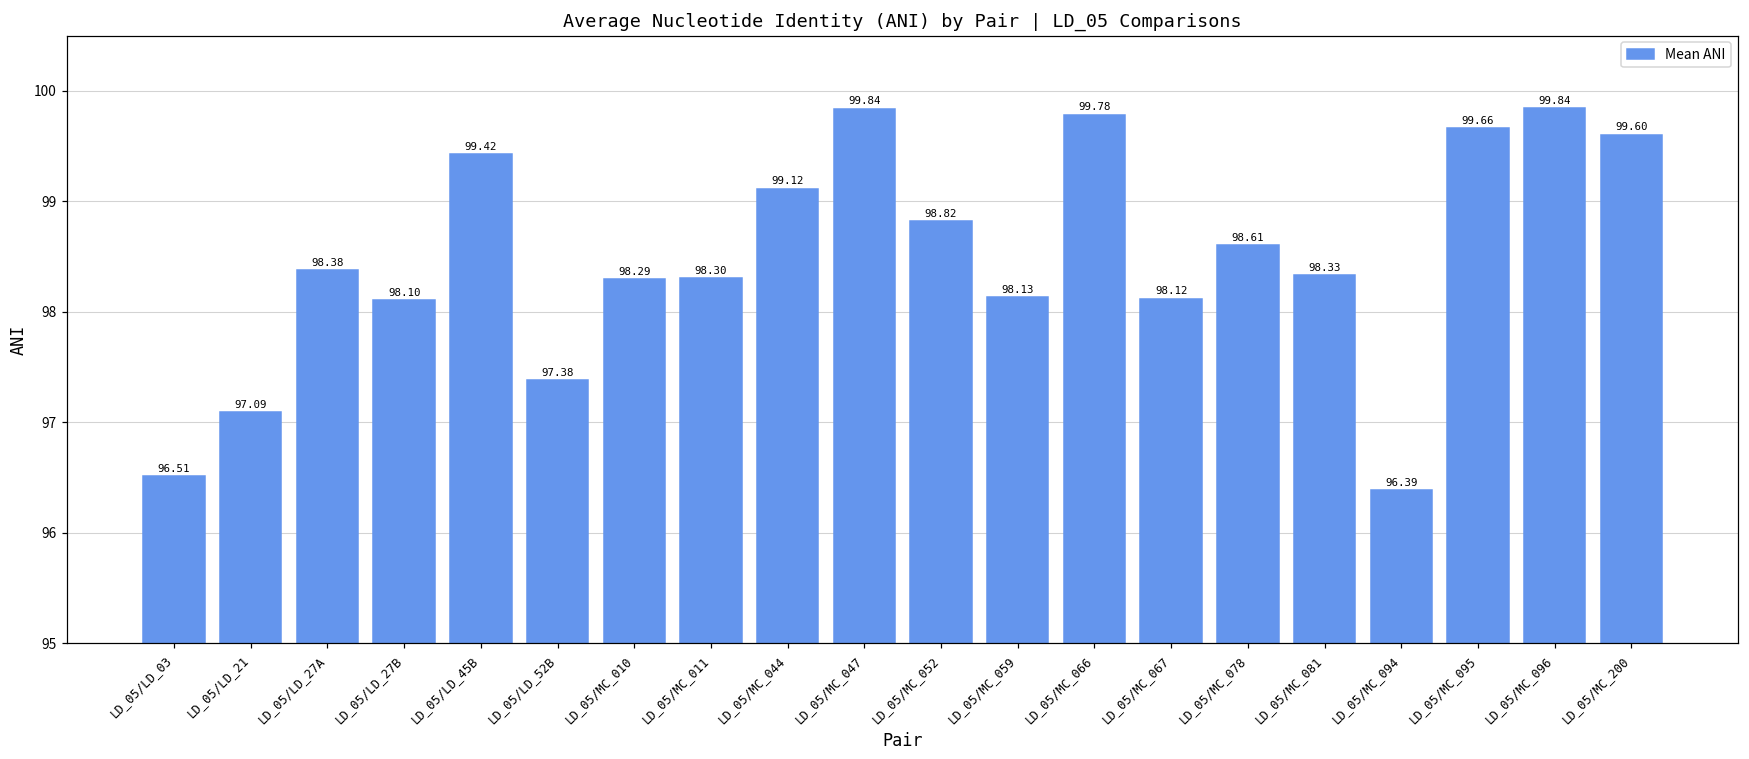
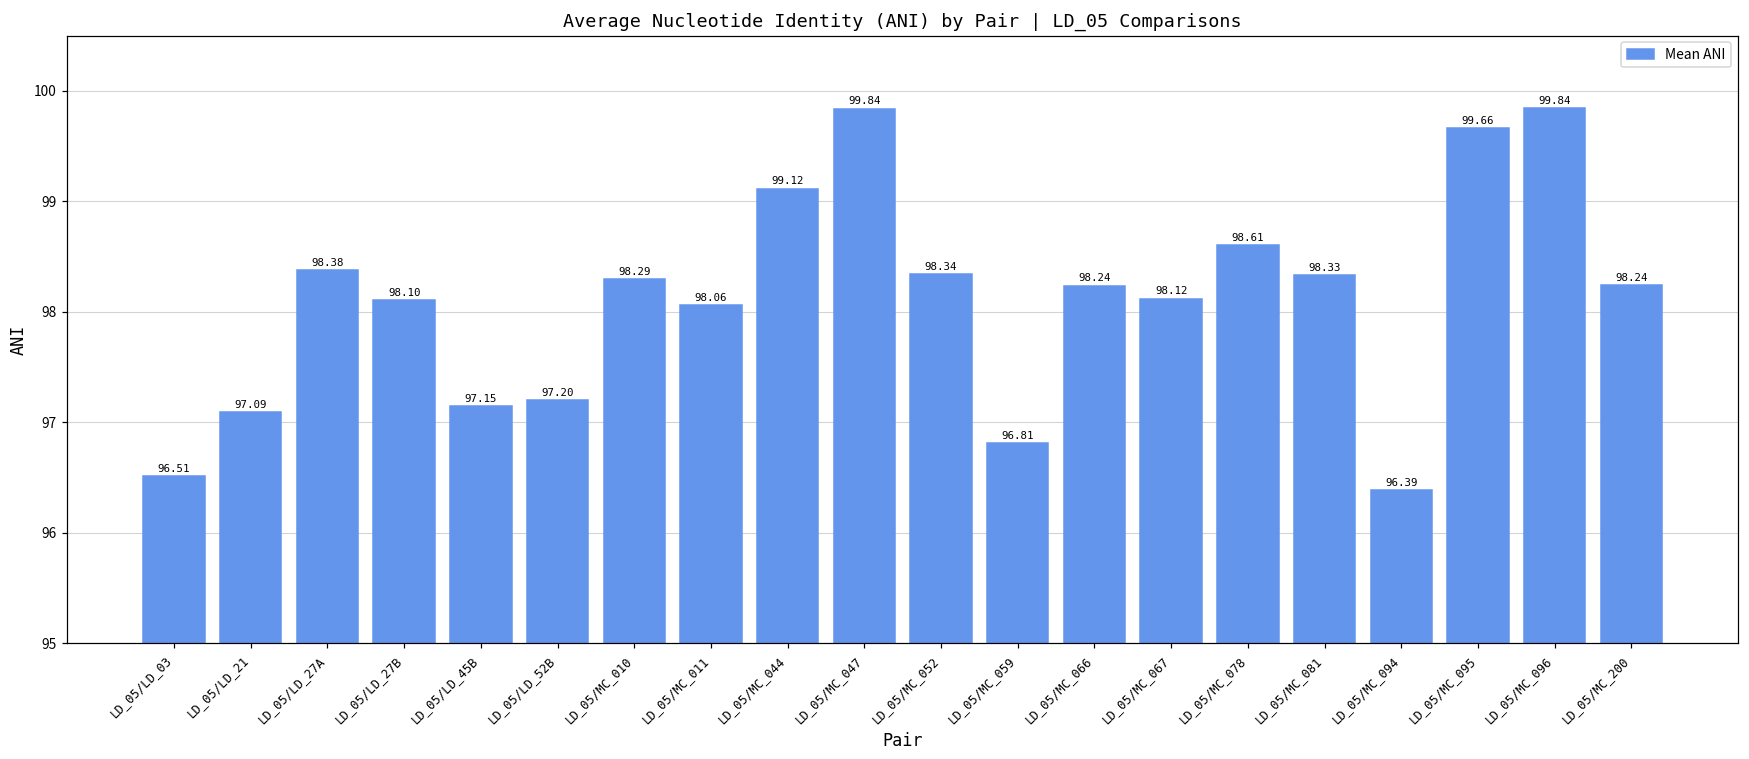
LD_05/LD_45B: 99.42 -> 97.15
LD_05/LD_52B: 97.38 -> 97.20
LD_05/MC_011: 98.30 -> 98.06
LD_05/MC_052: 98.82 -> 98.34
LD_05/MC_059: 98.13 -> 96.81
LD_05/MC_066: 99.78 -> 98.24
LD_05/MC_200: 99.60 -> 98.24
